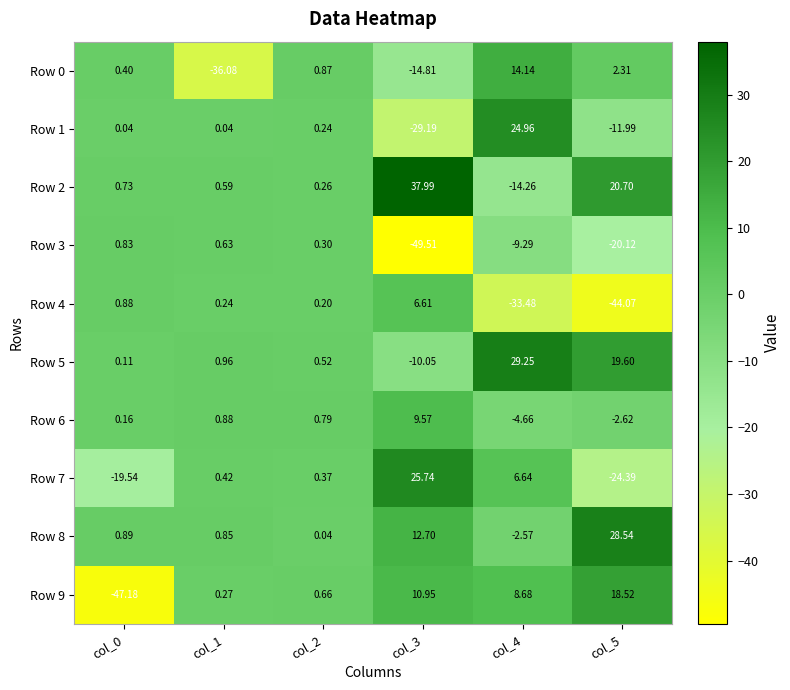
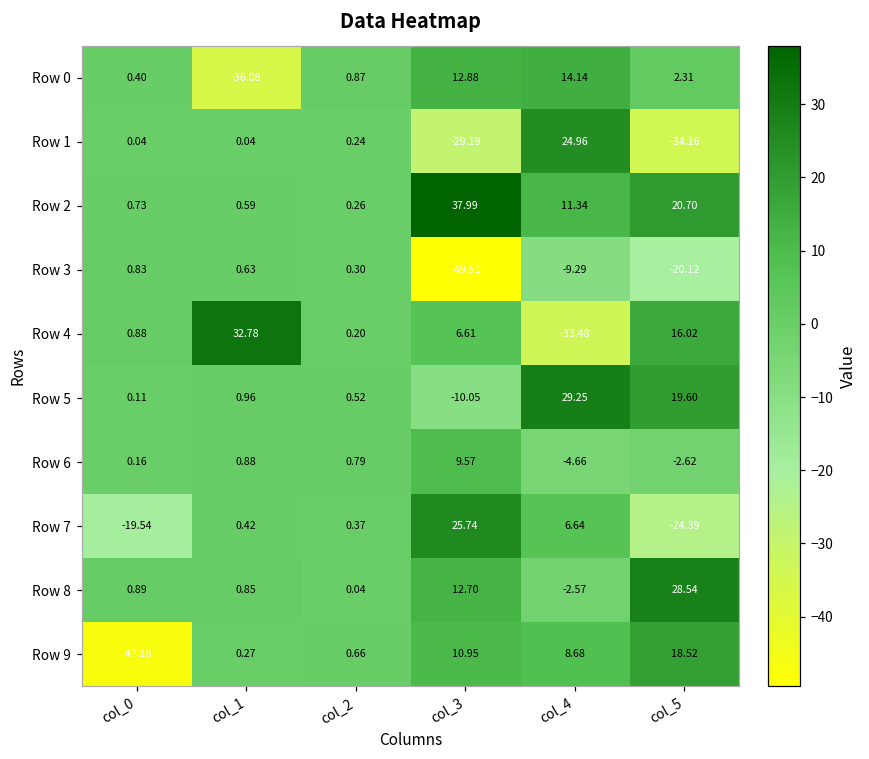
Row 0, col_3: -14.81 -> 12.88
Row 1, col_5: -11.99 -> -34.16
Row 2, col_4: -14.26 -> 11.34
Row 4, col_1: 0.24 -> 32.78
Row 4, col_5: -44.07 -> 16.02
